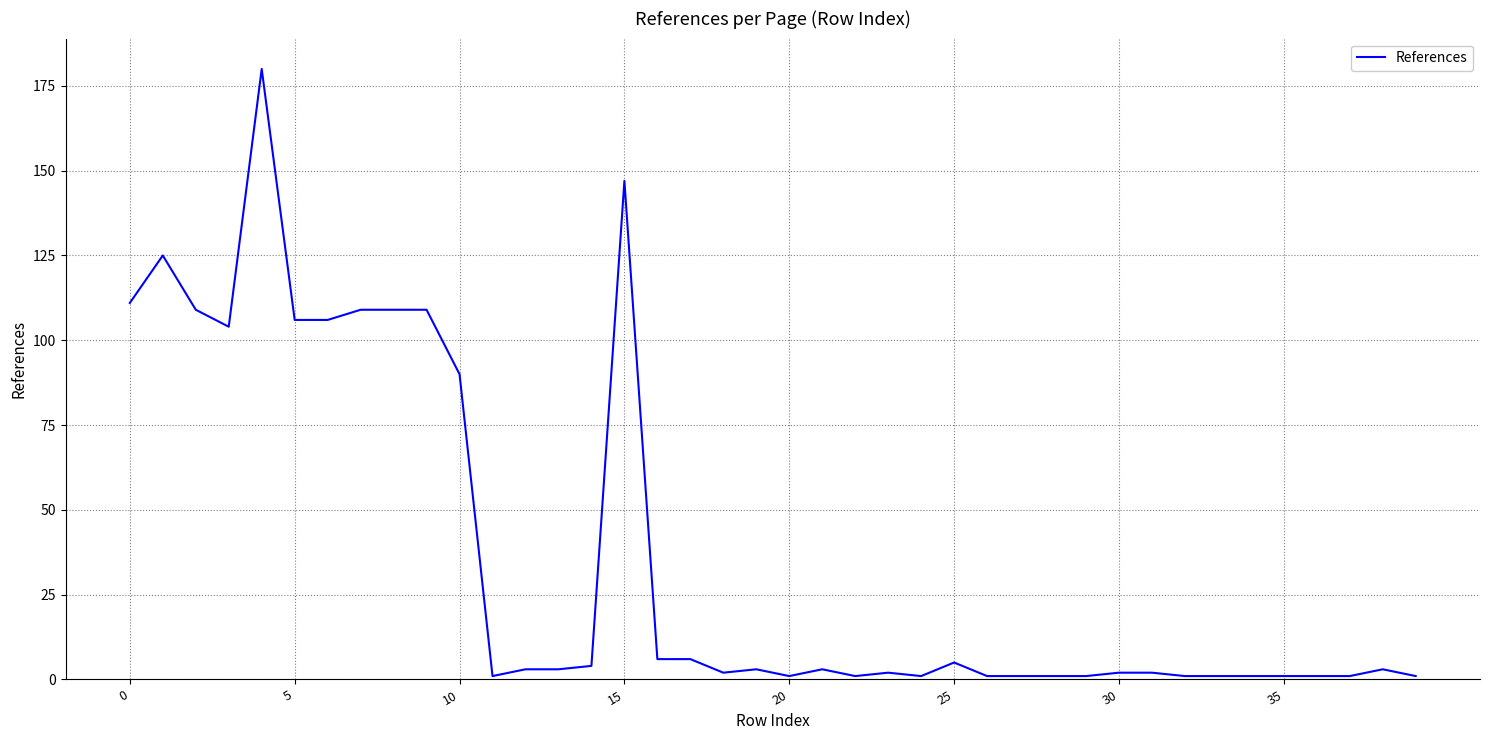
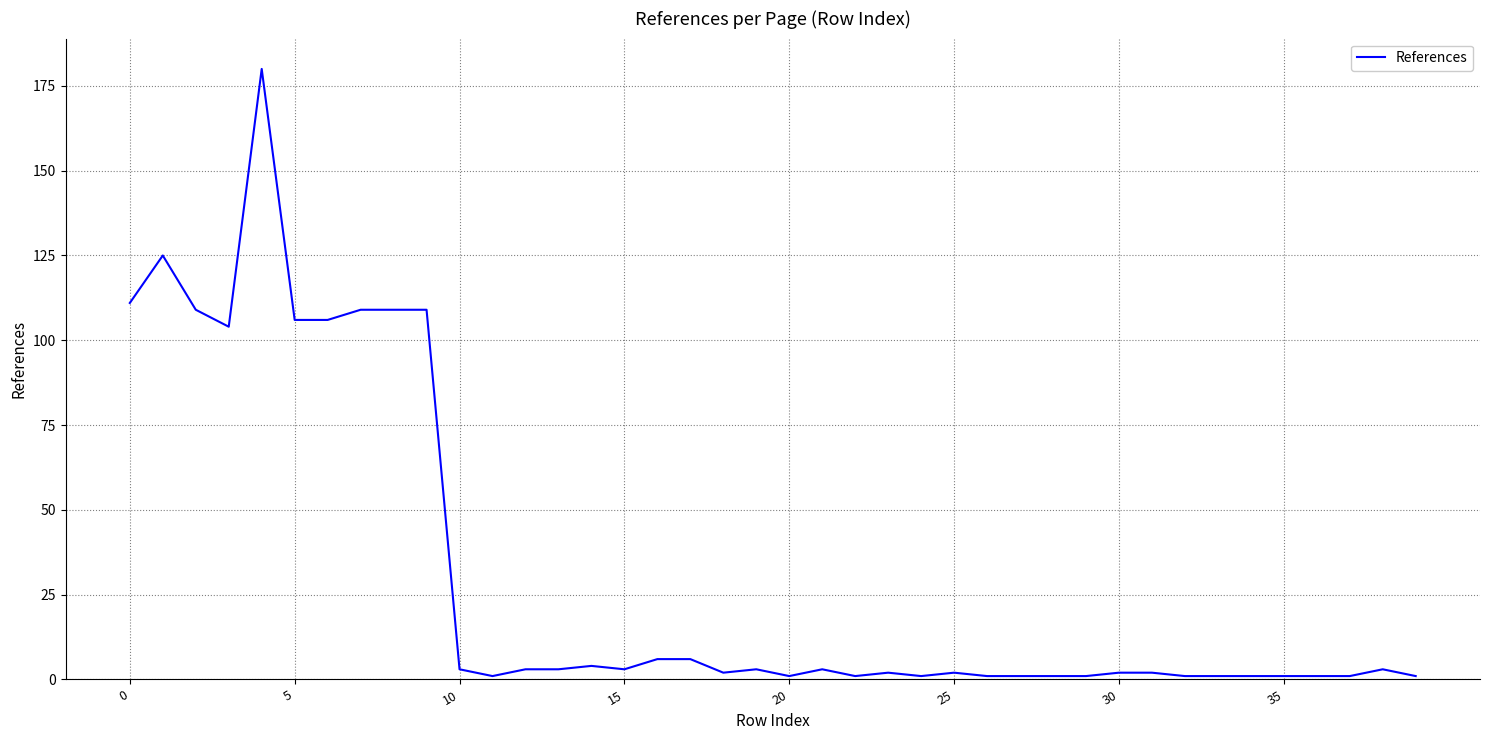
10: 90 -> 3
15: 147 -> 3
25: 5 -> 2
